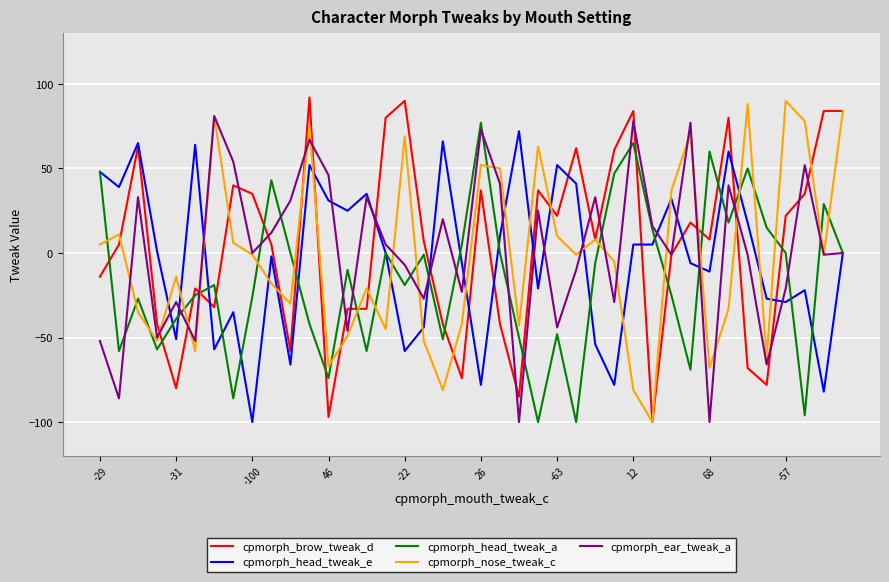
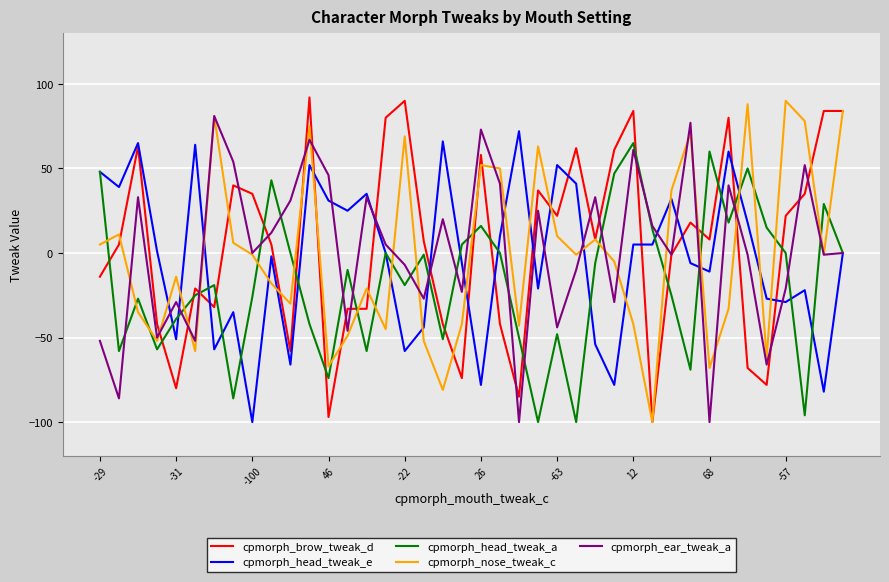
cpmorph_brow_tweak_d, 26: 37 -> 58
cpmorph_head_tweak_a, 26: 77 -> 16
cpmorph_nose_tweak_c, 12: -81 -> -42
cpmorph_ear_tweak_a, 12: 78 -> 61
